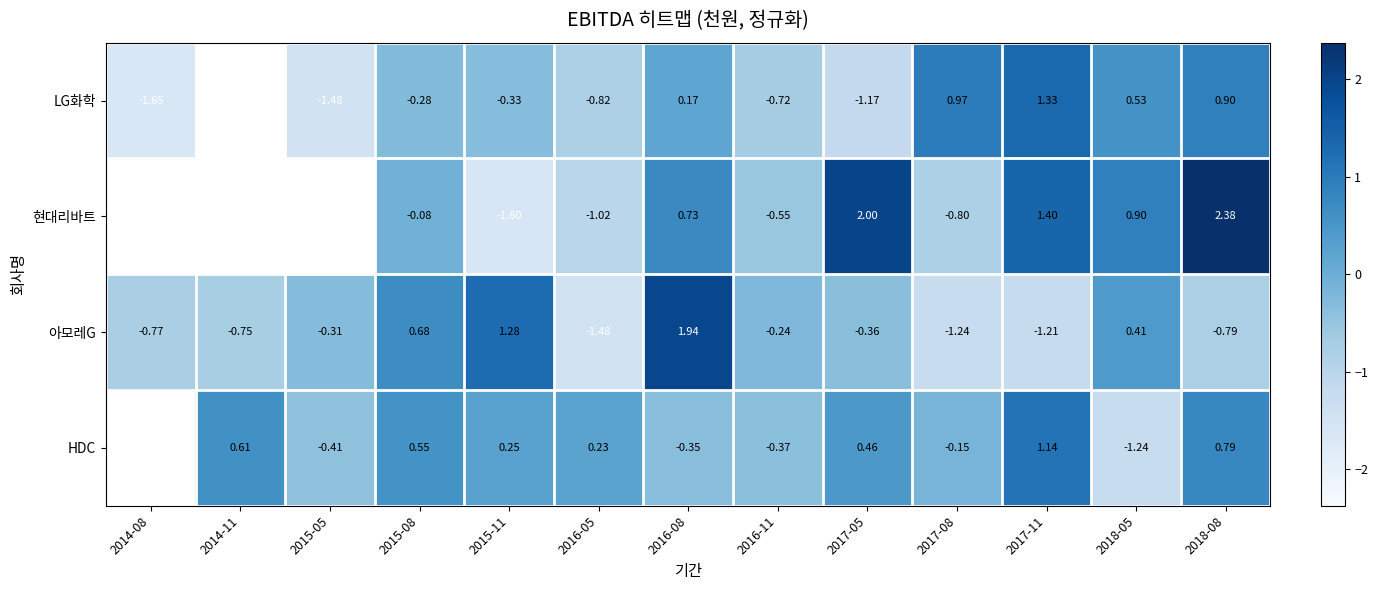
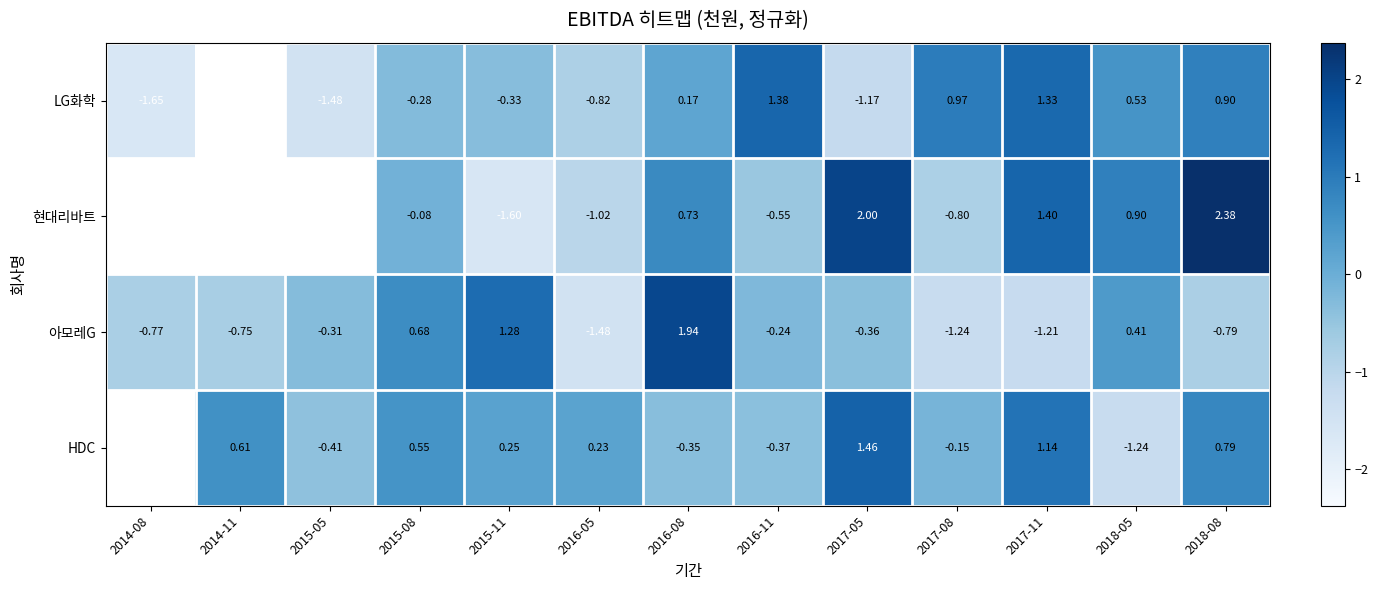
LG화학, 2016-11: -0.72 -> 1.38
HDC, 2017-05: 0.46 -> 1.46
